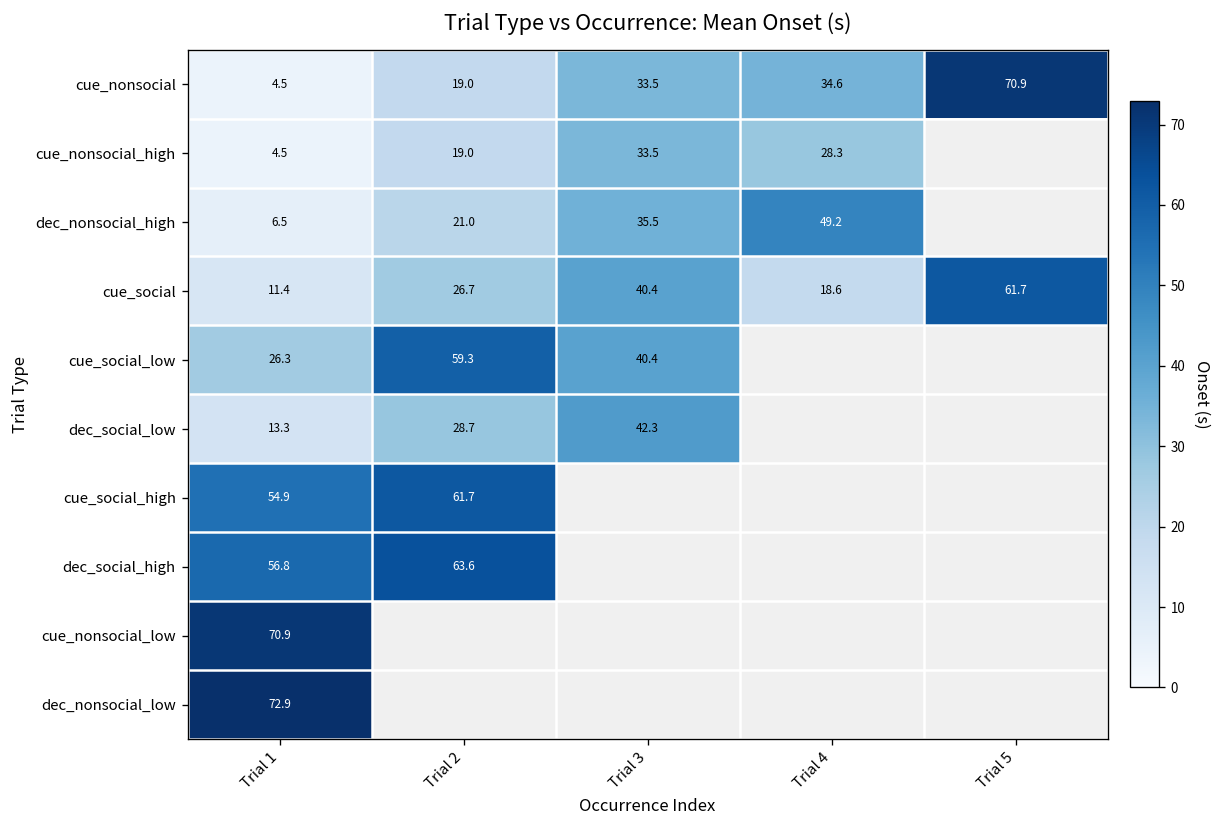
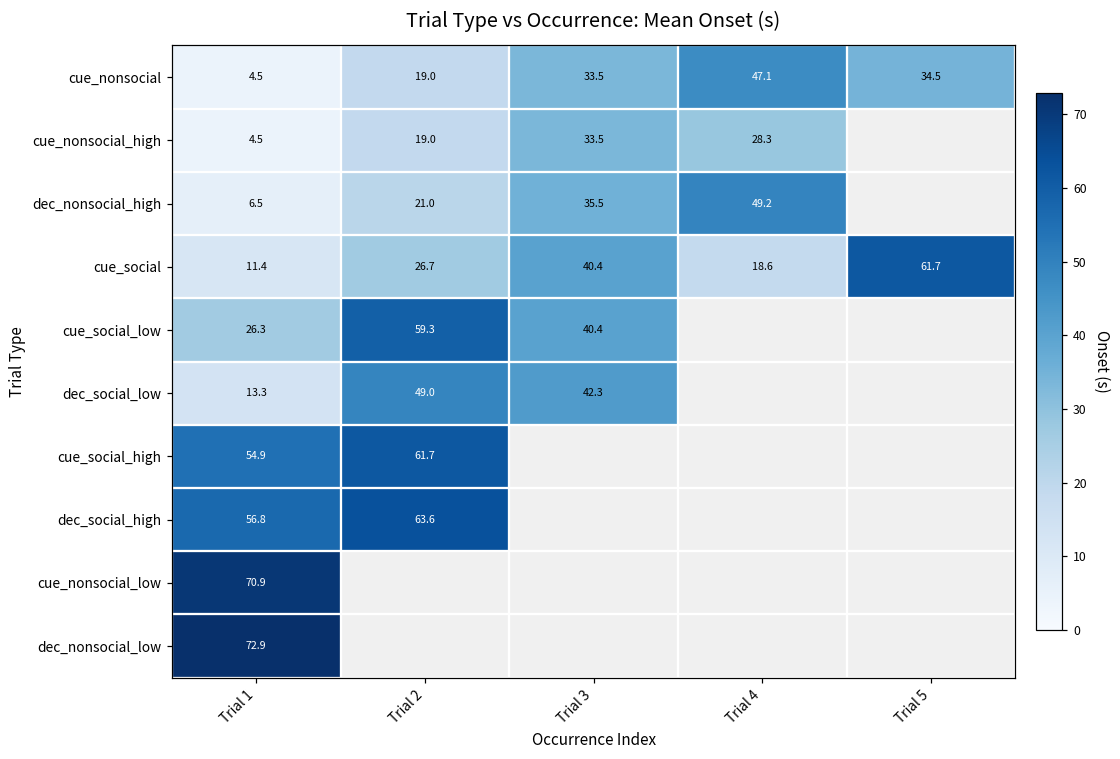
cue_nonsocial, Trial 4: 34.6 -> 47.1
cue_nonsocial, Trial 5: 70.9 -> 34.5
dec_social_low, Trial 2: 28.7 -> 49.0
